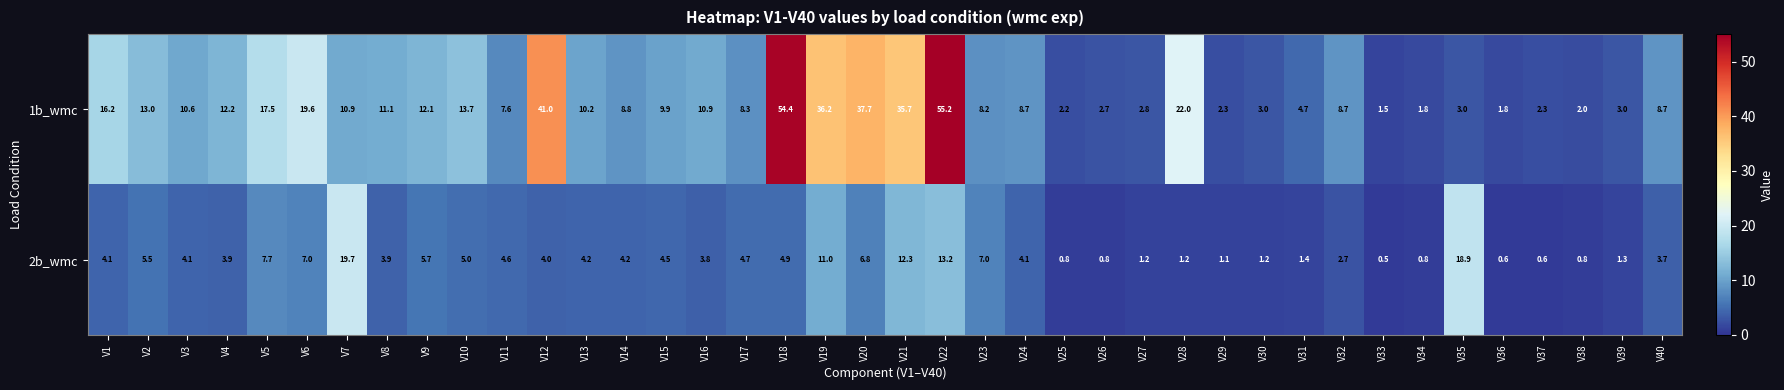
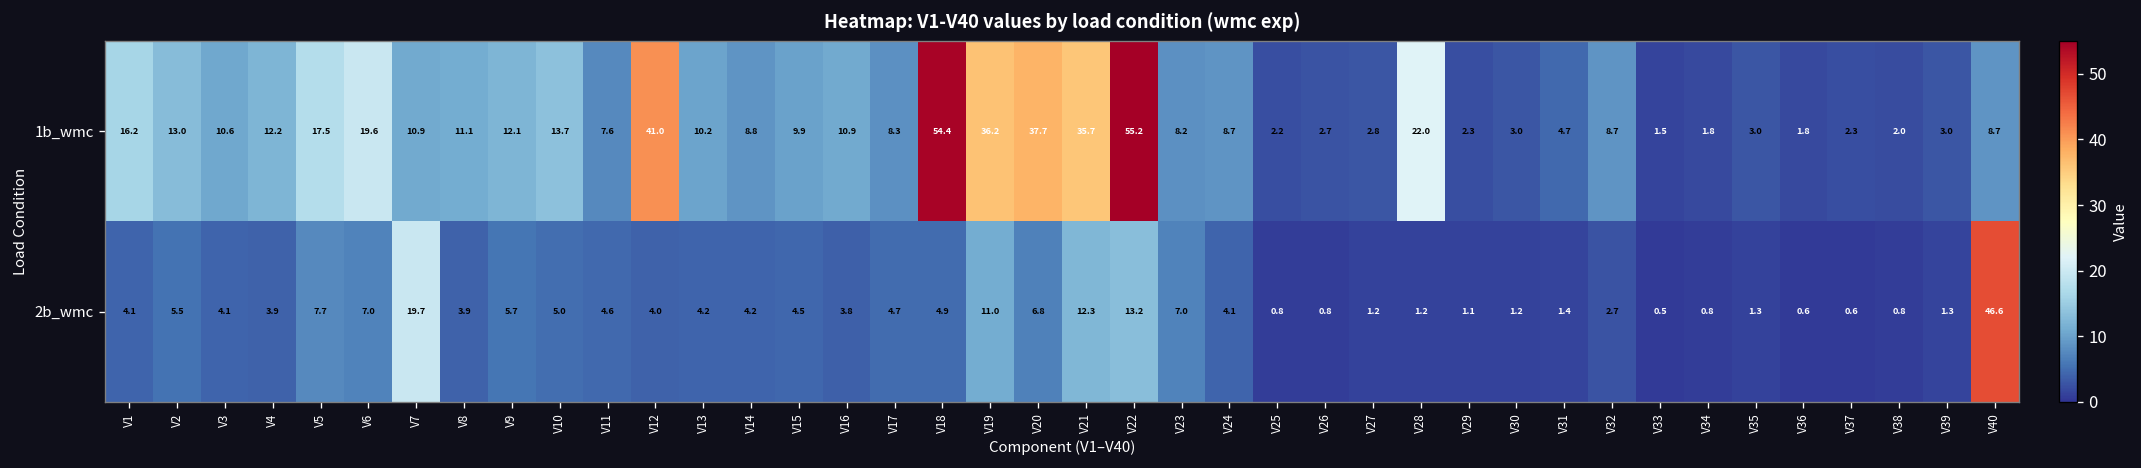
2b_wmc, V35: 18.9 -> 1.3
2b_wmc, V40: 3.7 -> 46.6
